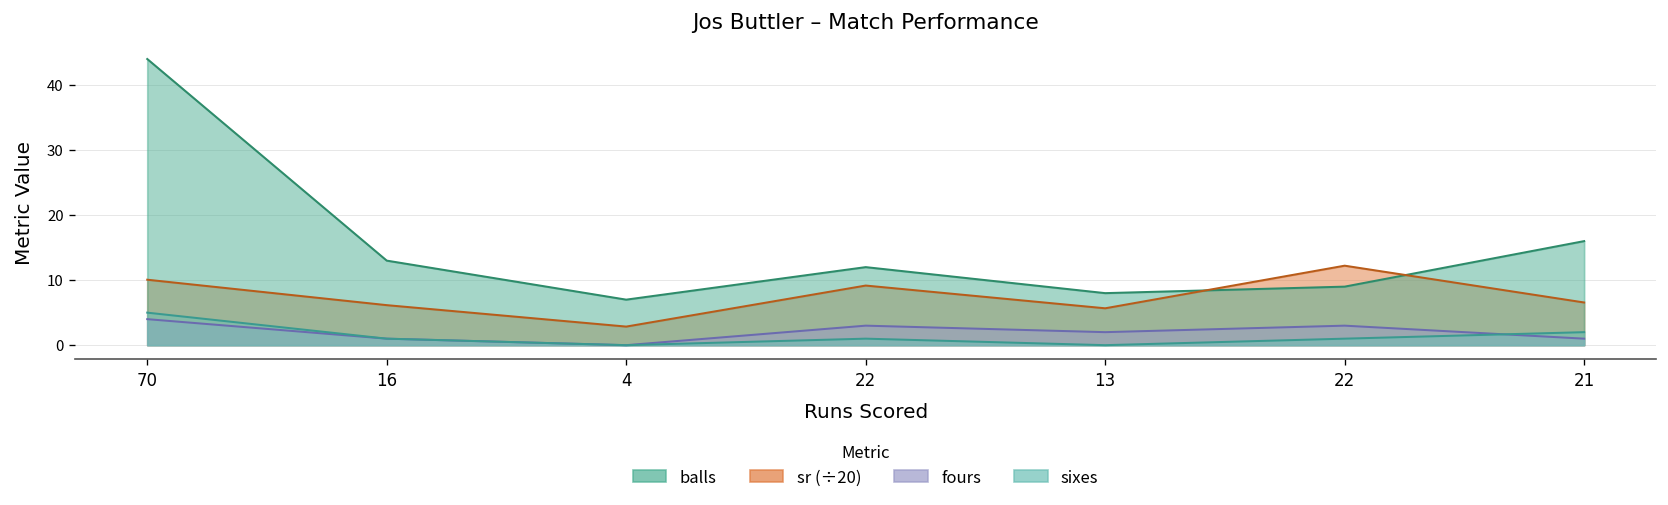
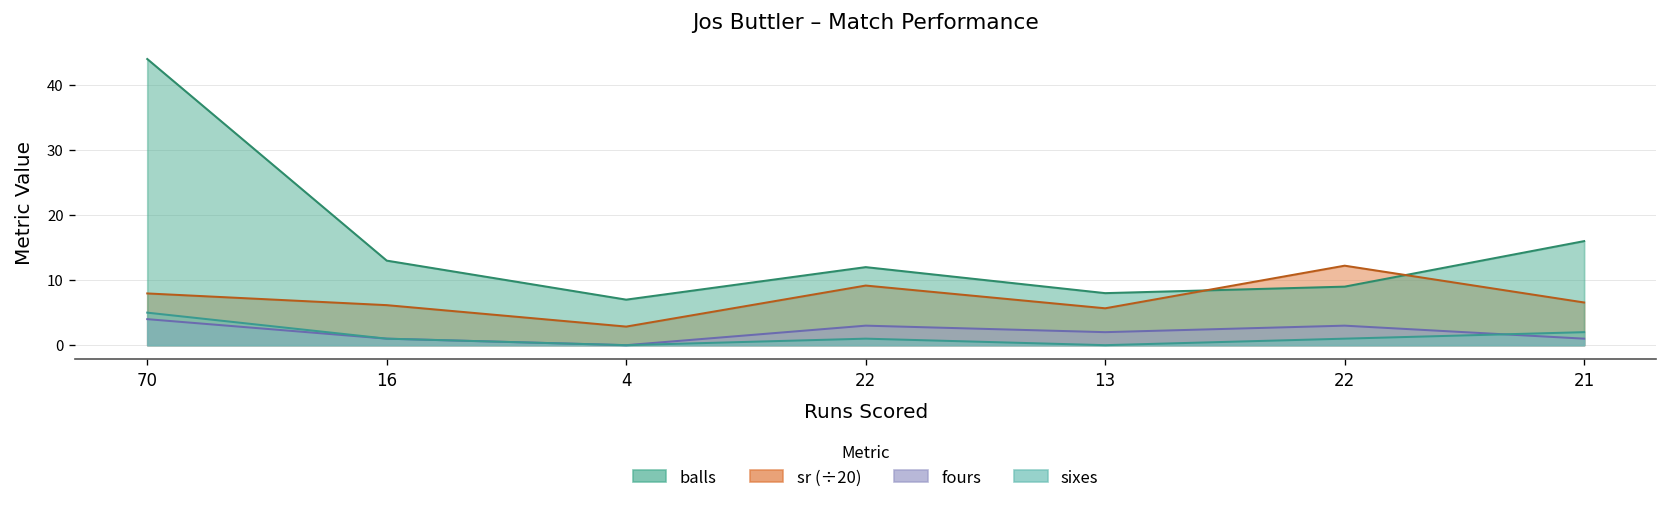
sr (÷20), 70: 10 -> 8
